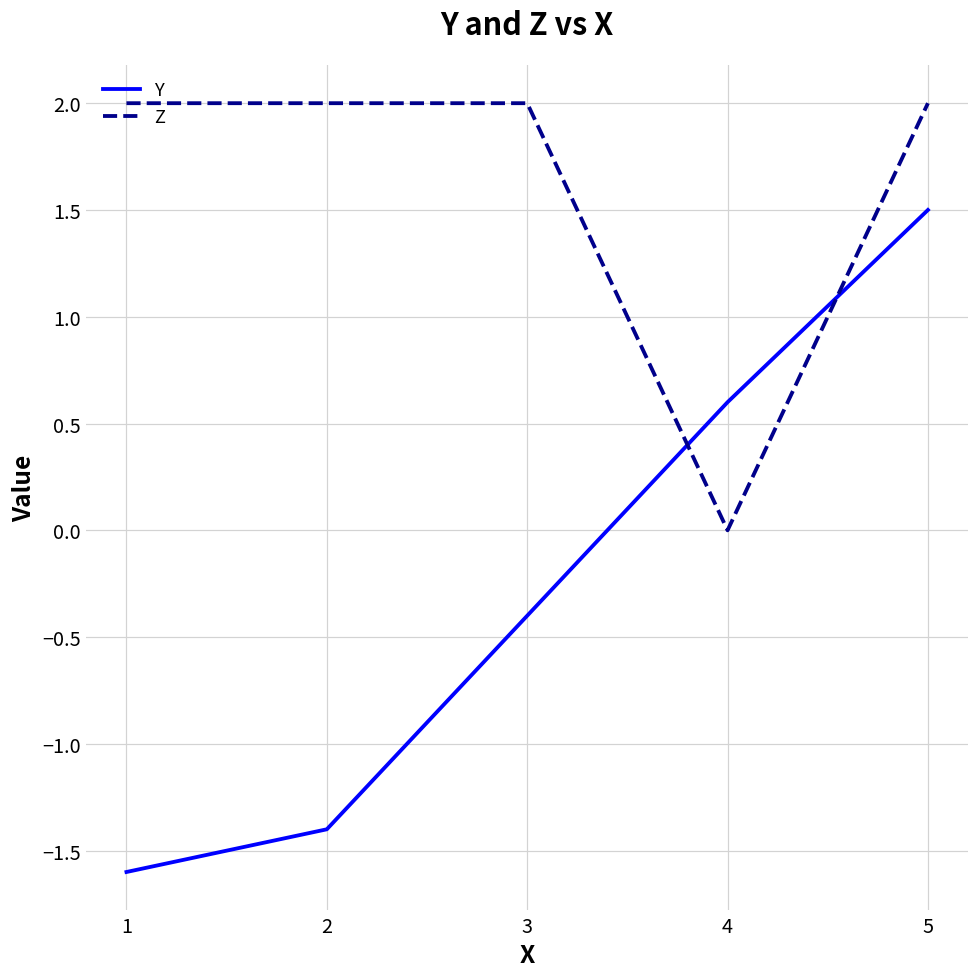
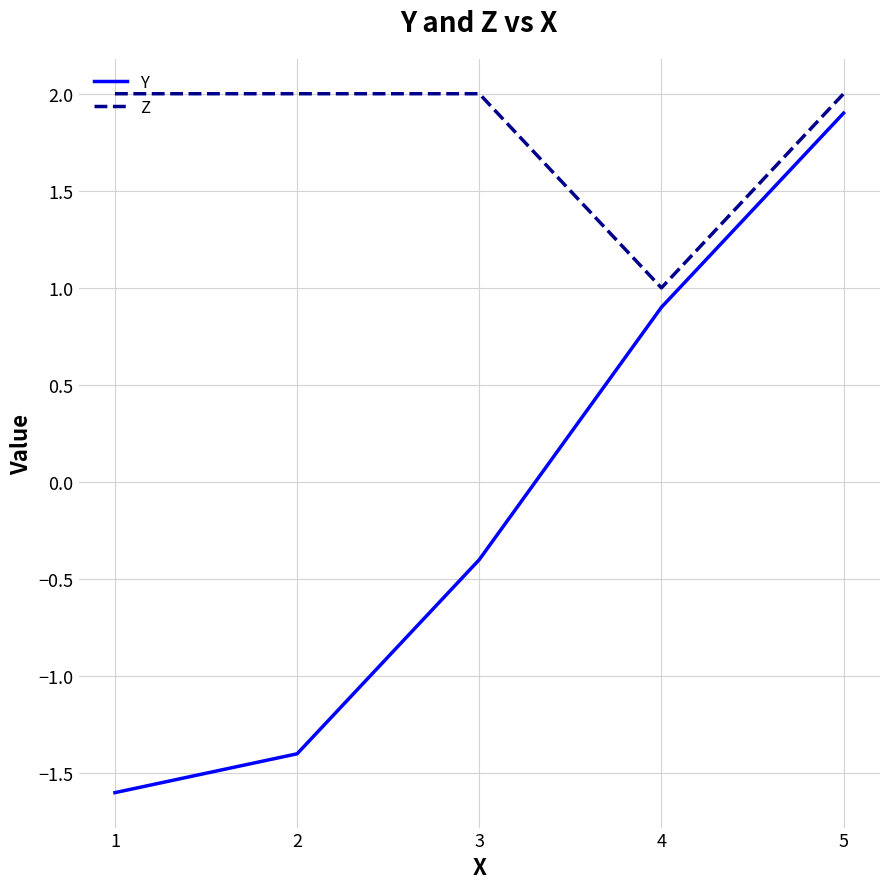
Y, 4: 0.6 -> 0.9
Z, 4: 0 -> 1
Y, 5: 1.5 -> 1.9
